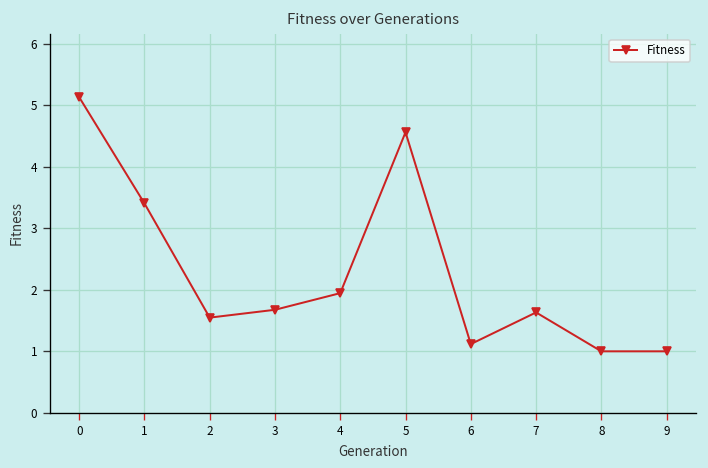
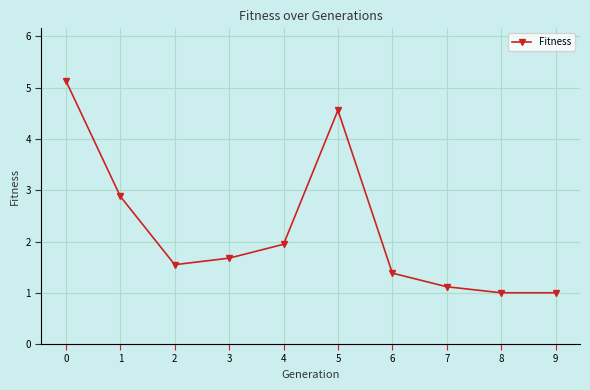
1: 3.4 -> 2.9
6: 1.1 -> 1.4
7: 1.6 -> 1.1
